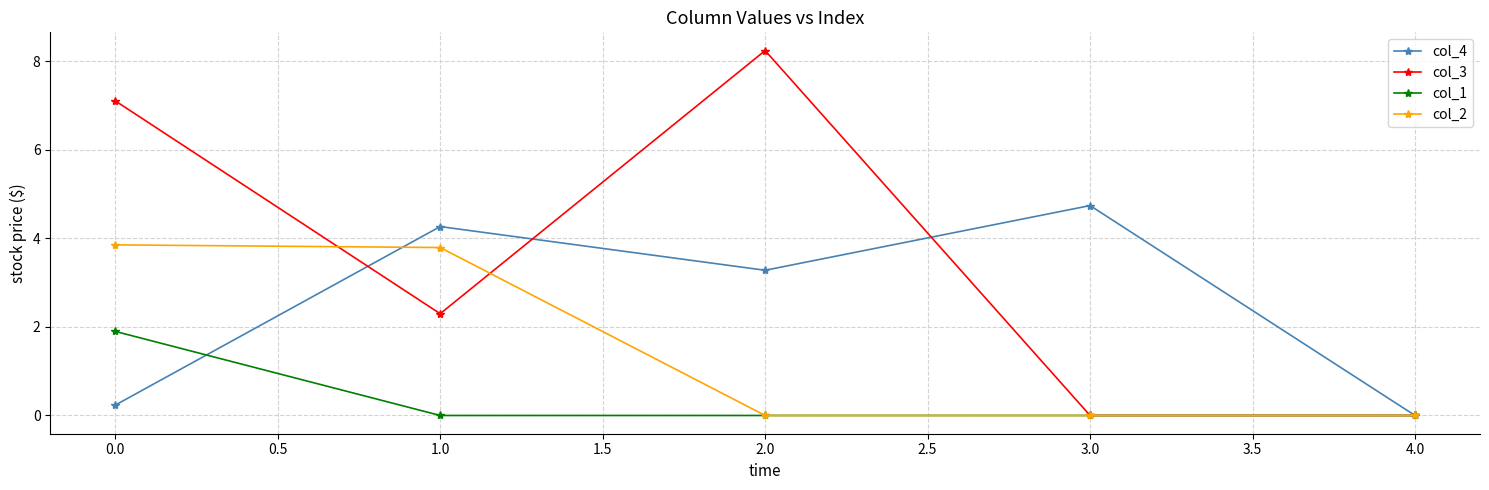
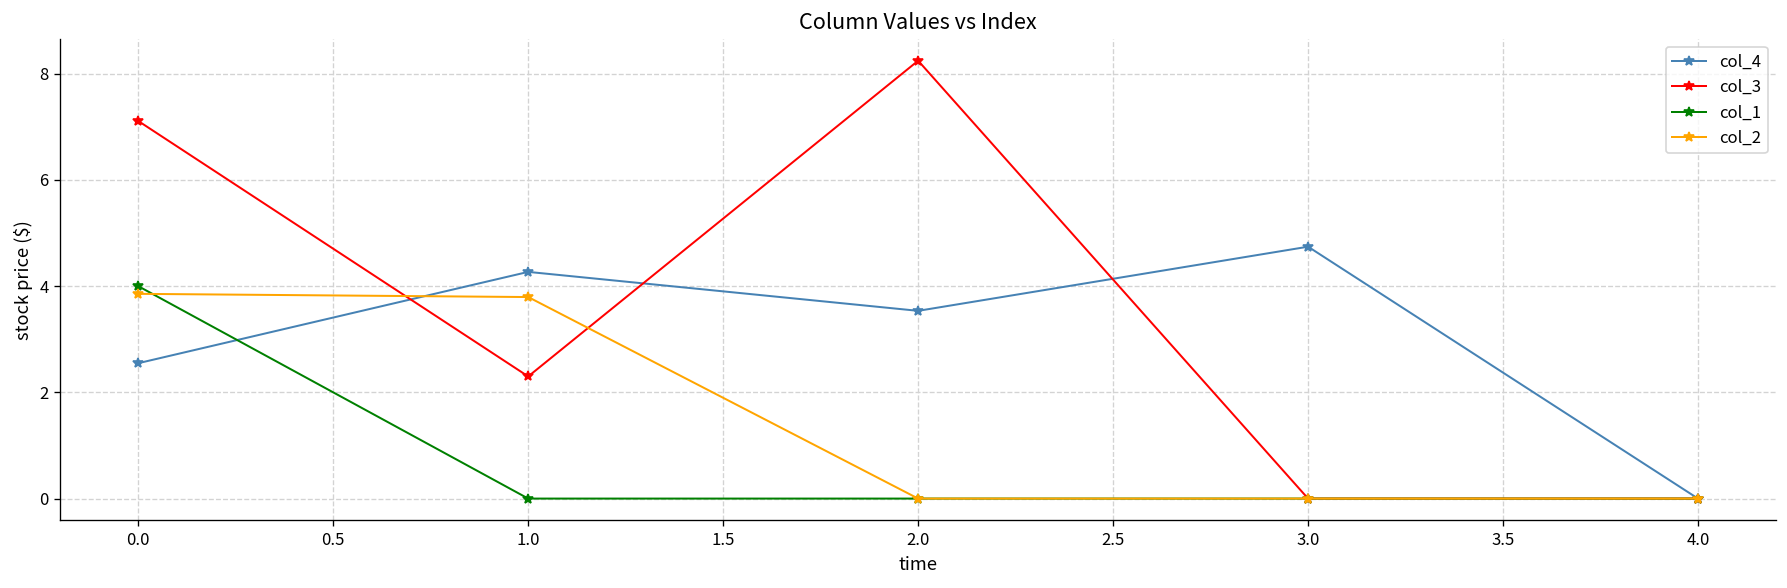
col_4, 0.0: 0.2 -> 2.5
col_1, 0.0: 1.9 -> 4.0
col_4, 2.0: 3.3 -> 3.5
